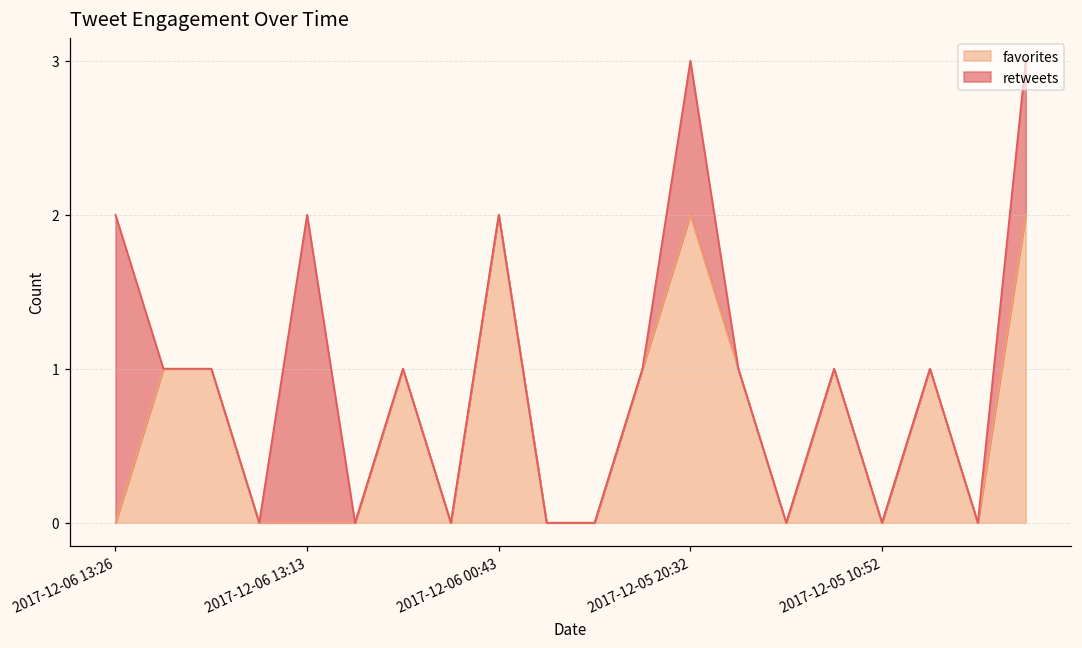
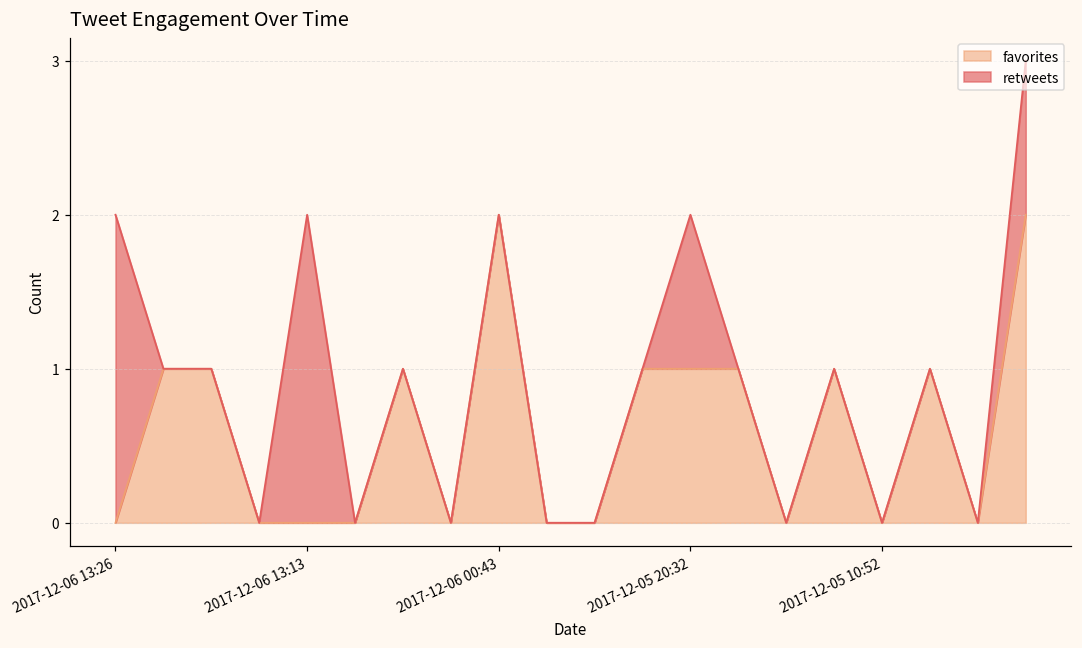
favorites, 2017-12-05 20:32: 2 -> 1
